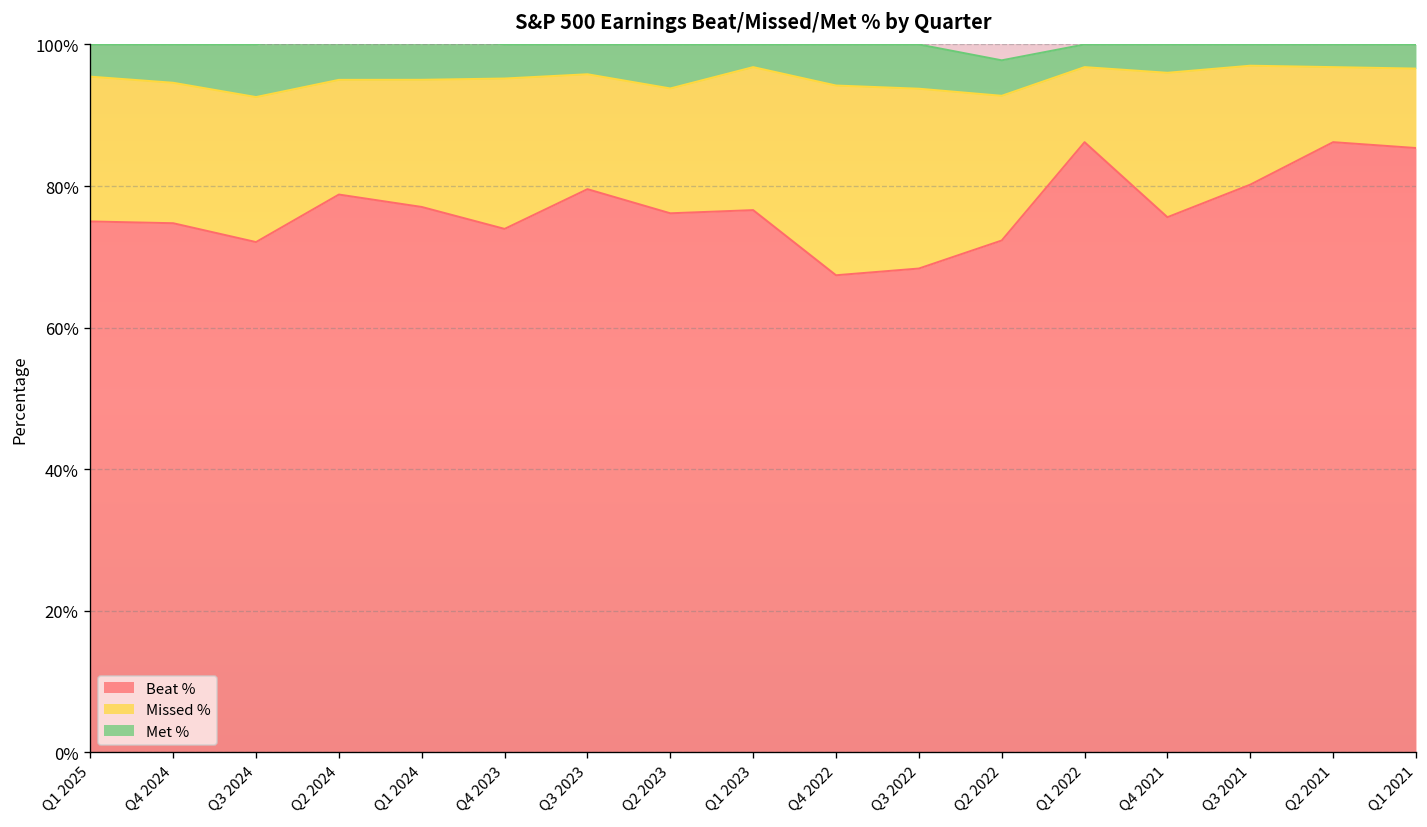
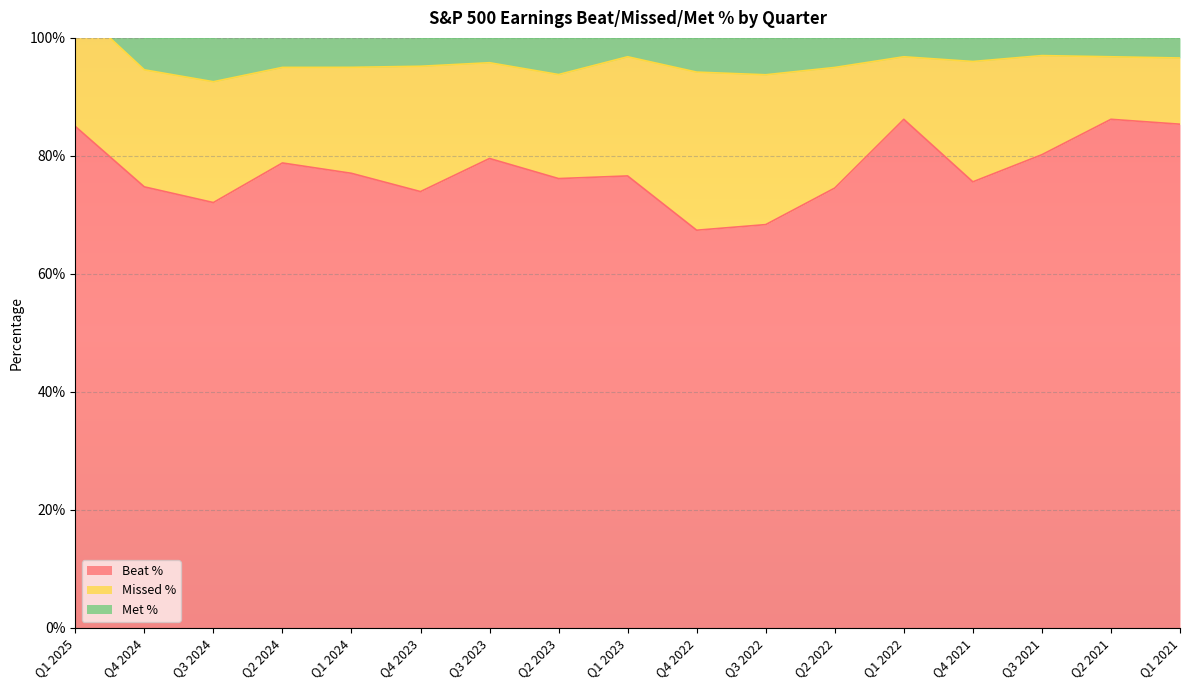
Beat %, Q1 2025: 75% -> 85%
Beat %, Q2 2022: 72% -> 75%
